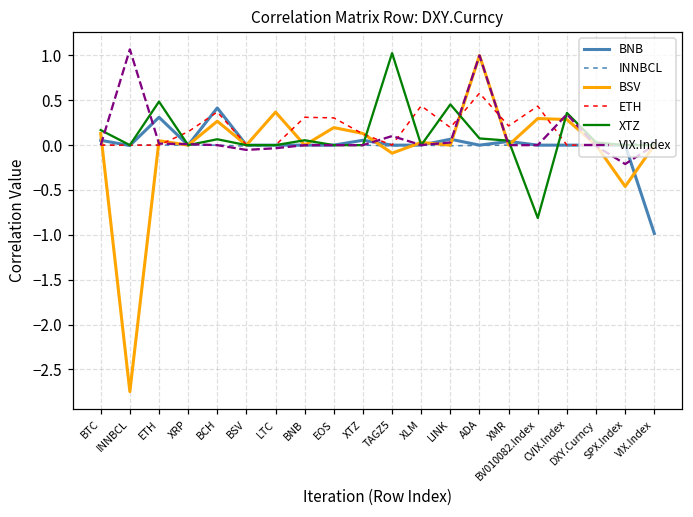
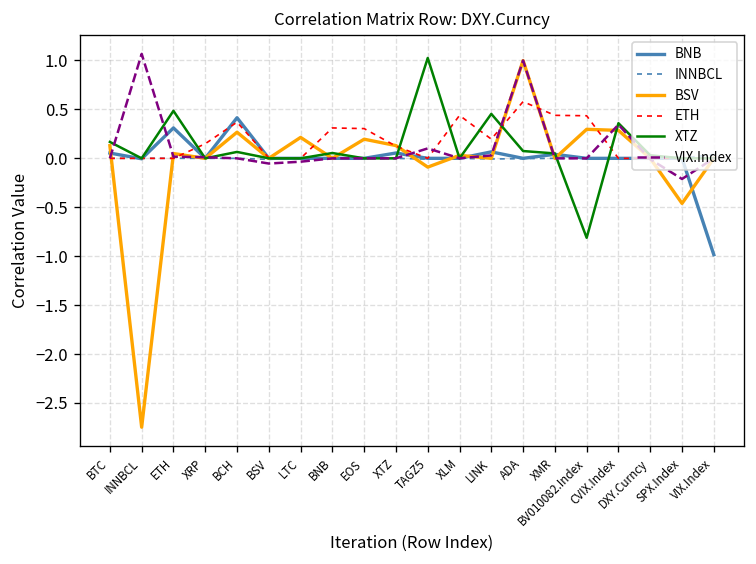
BSV, LTC: 0.4 -> 0.2
ETH, XMR: 0.2 -> 0.4
